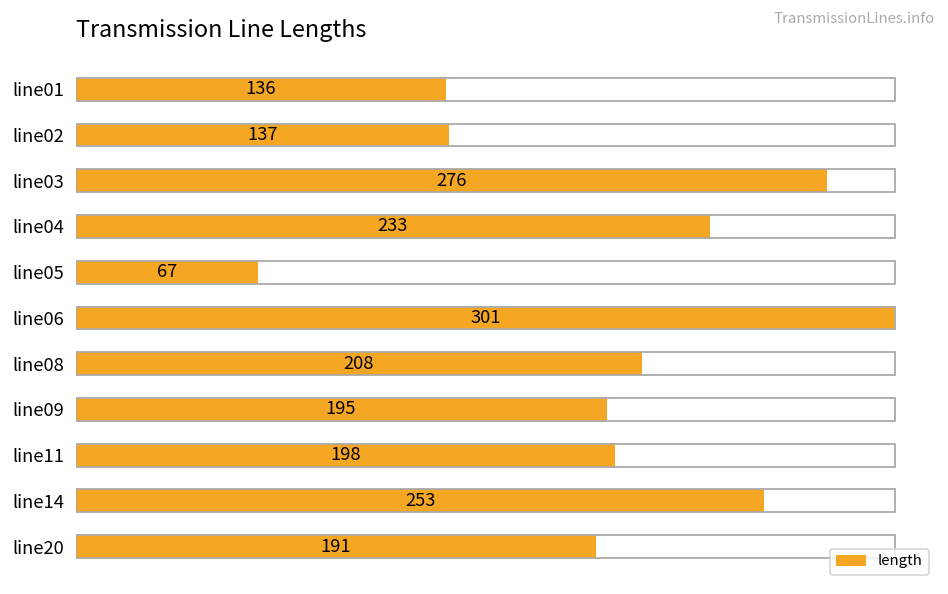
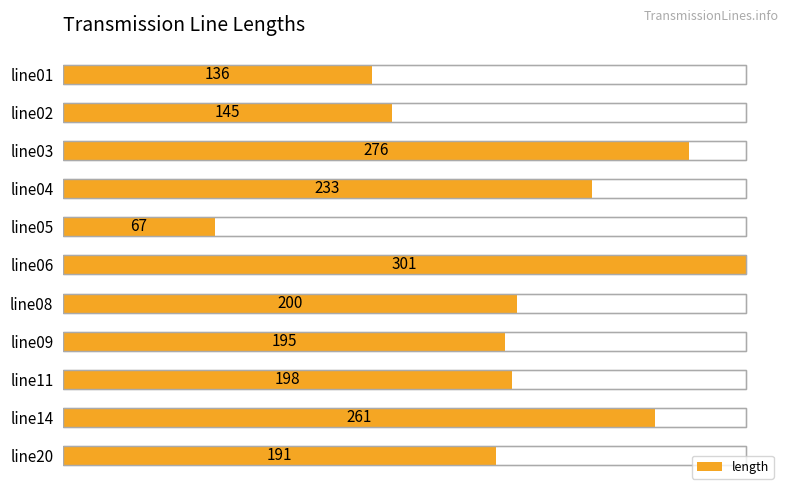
length, line02: 137 -> 145
length, line08: 208 -> 200
length, line14: 253 -> 261
